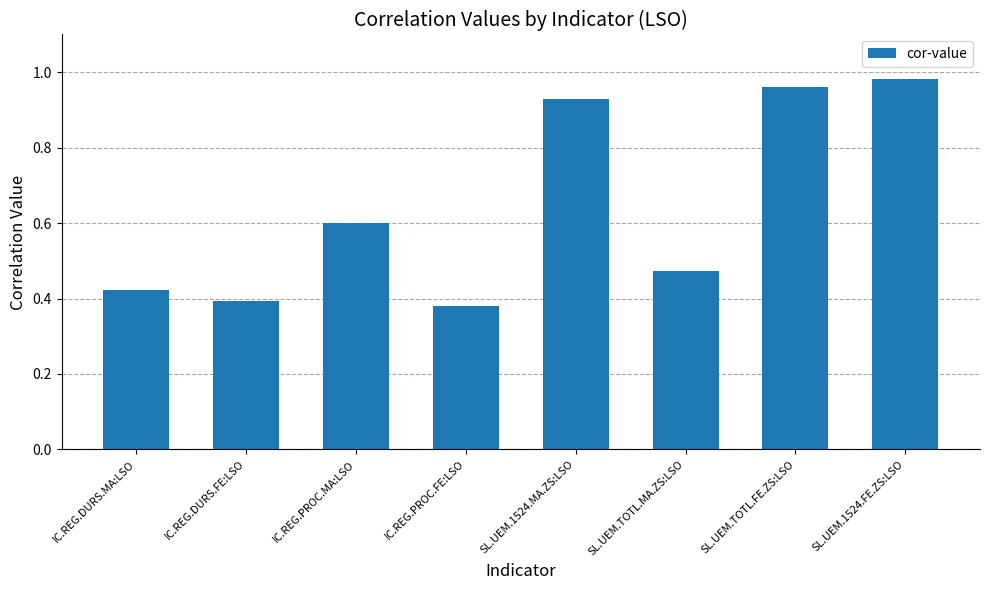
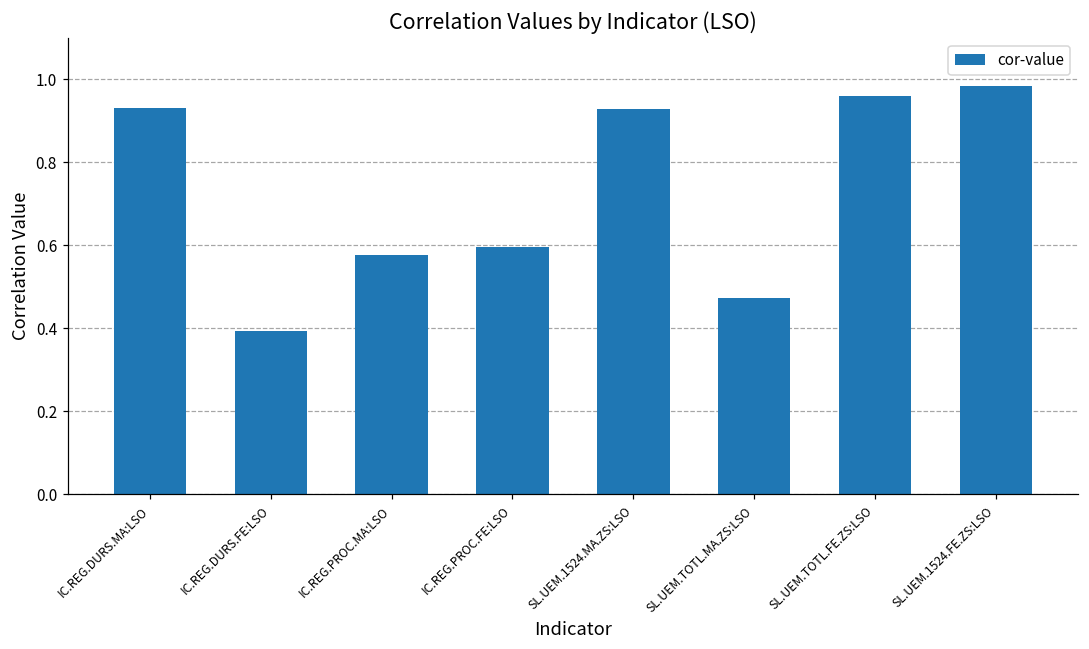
IC.REG.DURS.MA:LSO: 0.42 -> 0.93
IC.REG.PROC.MA:LSO: 0.60 -> 0.58
IC.REG.PROC.FE:LSO: 0.38 -> 0.60
